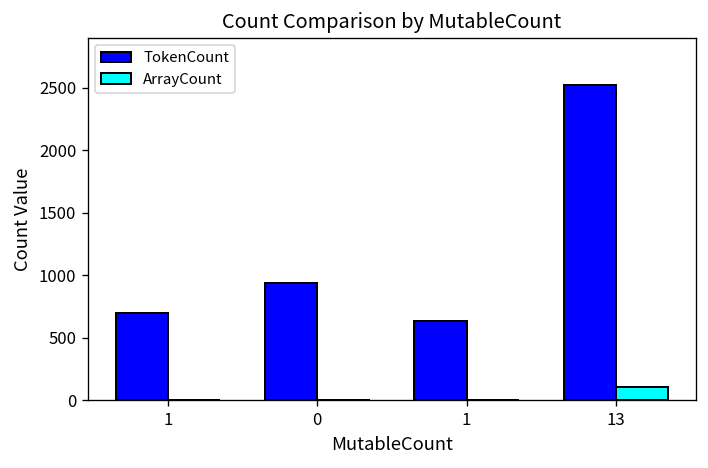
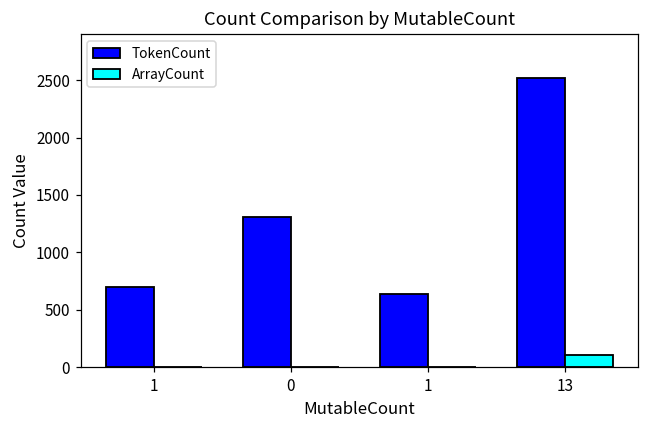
TokenCount, 0: 940 -> 1310
